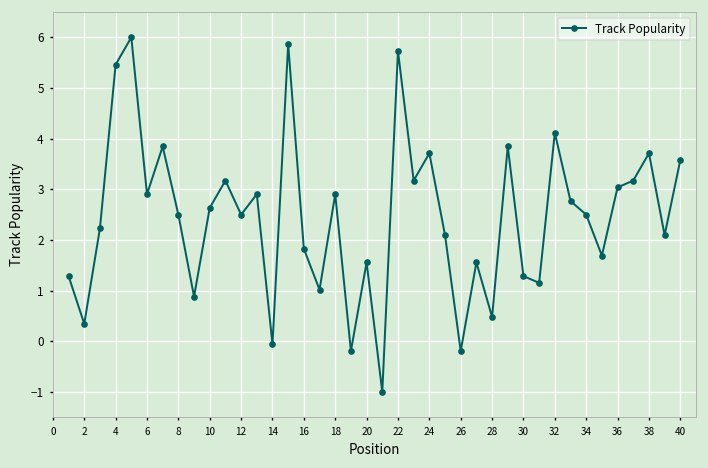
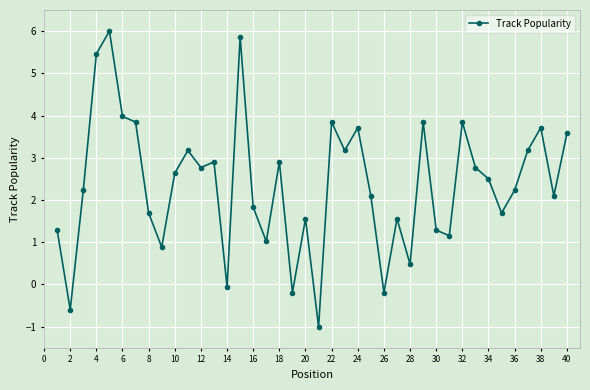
2: 0.3 -> -0.6
6: 2.9 -> 4.0
8: 2.5 -> 1.7
12: 2.5 -> 2.8
22: 5.7 -> 3.8
32: 4.1 -> 3.8
36: 3.0 -> 2.2
